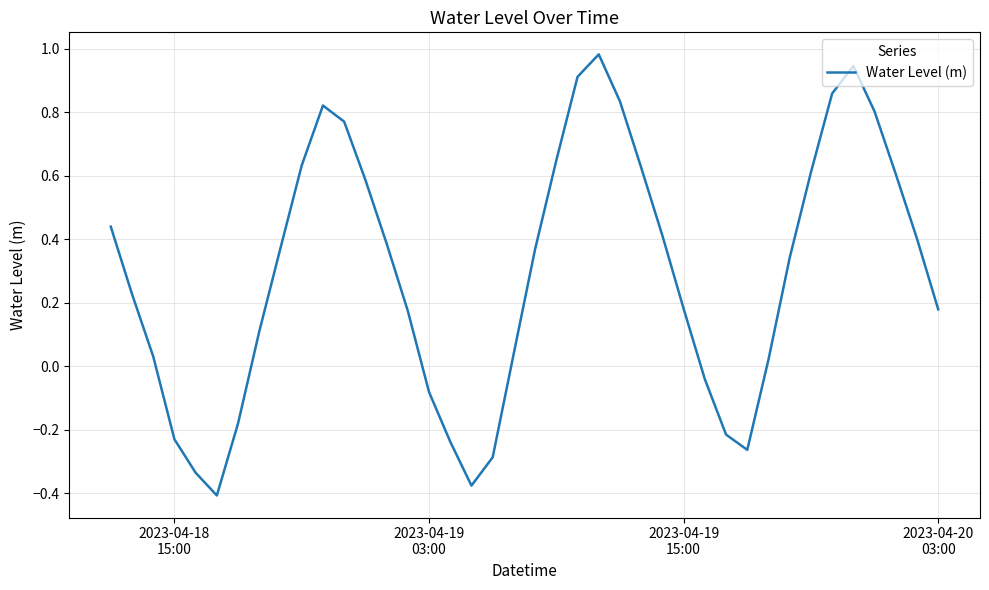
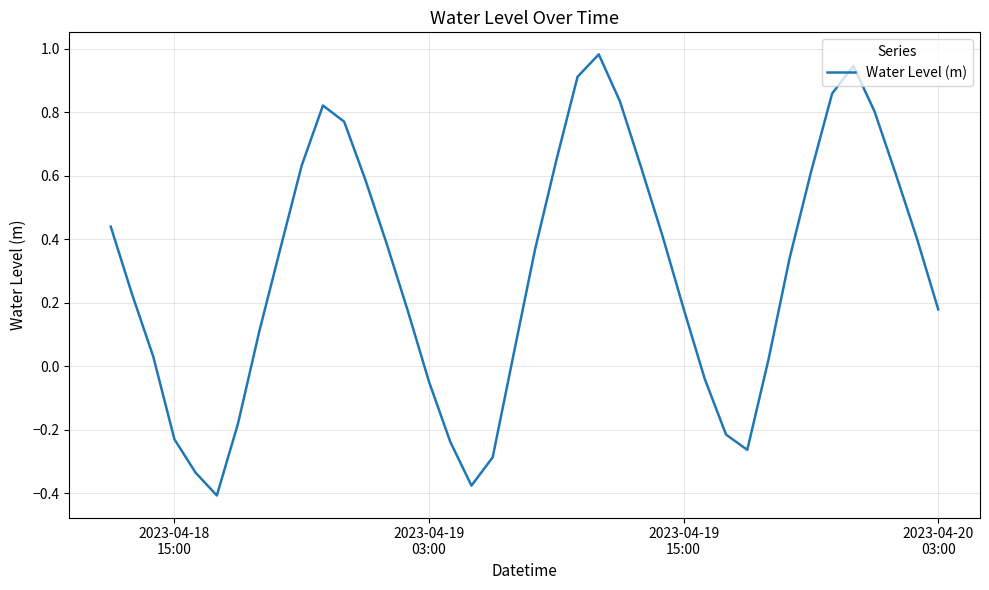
2023-04-19 03:00: -0.08 -> -0.05
